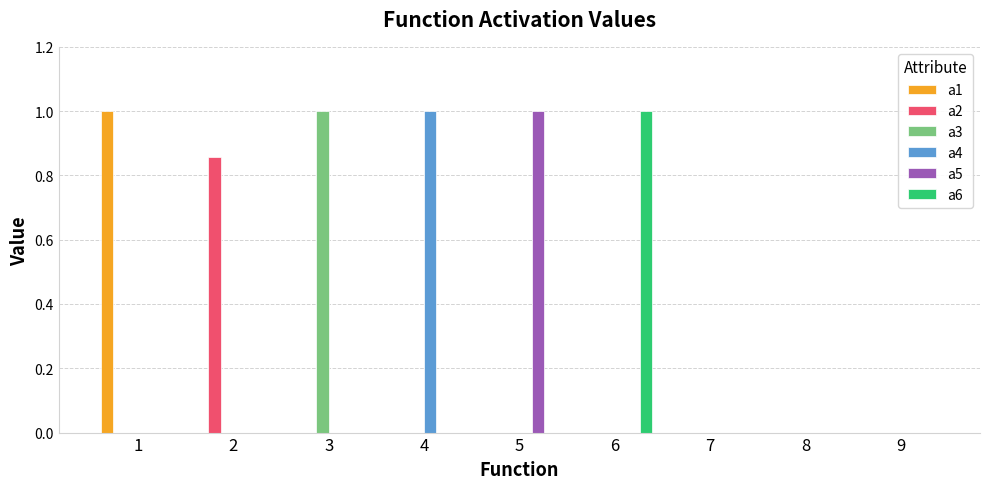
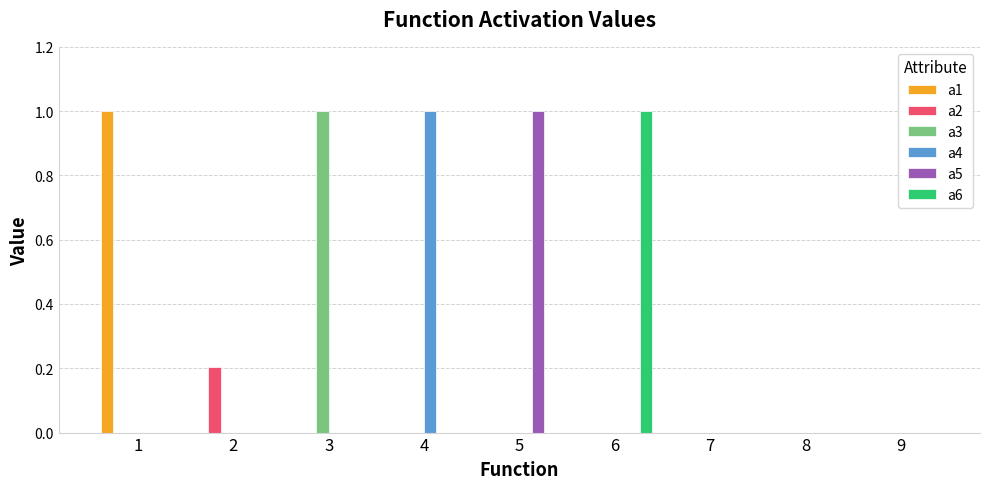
a2, 2: 0.86 -> 0.20
